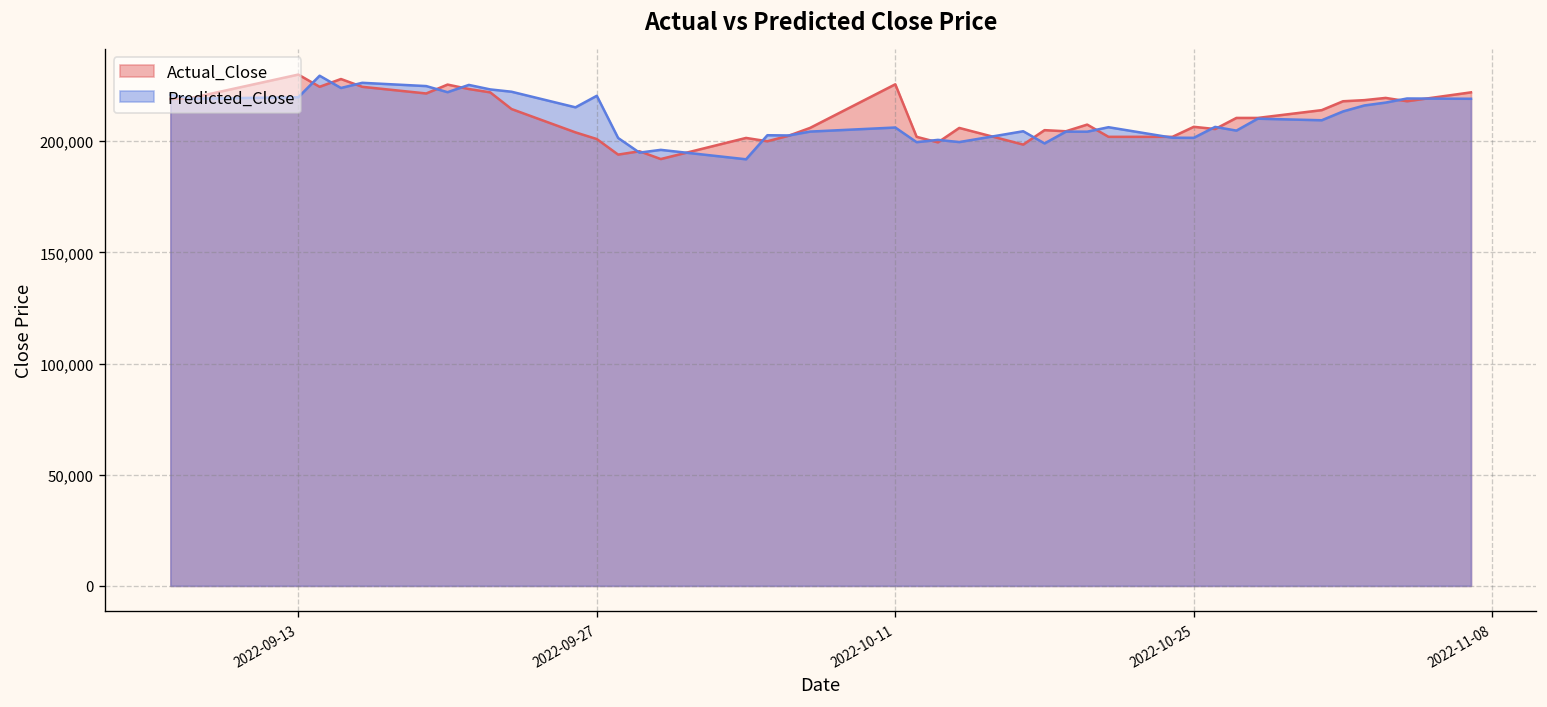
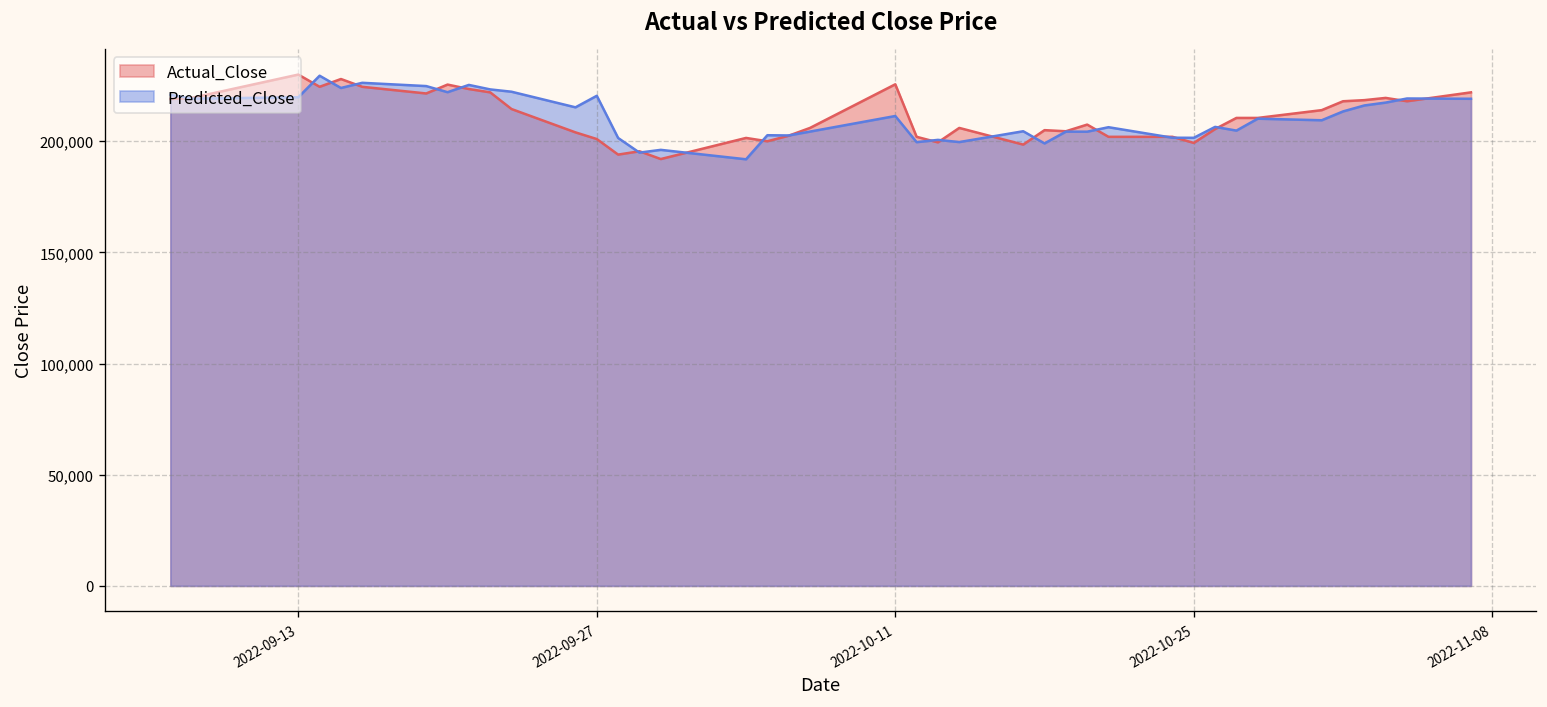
Predicted_Close, 2022-10-11: 206,000 -> 211,000
Actual_Close, 2022-10-25: 207,000 -> 199,000
